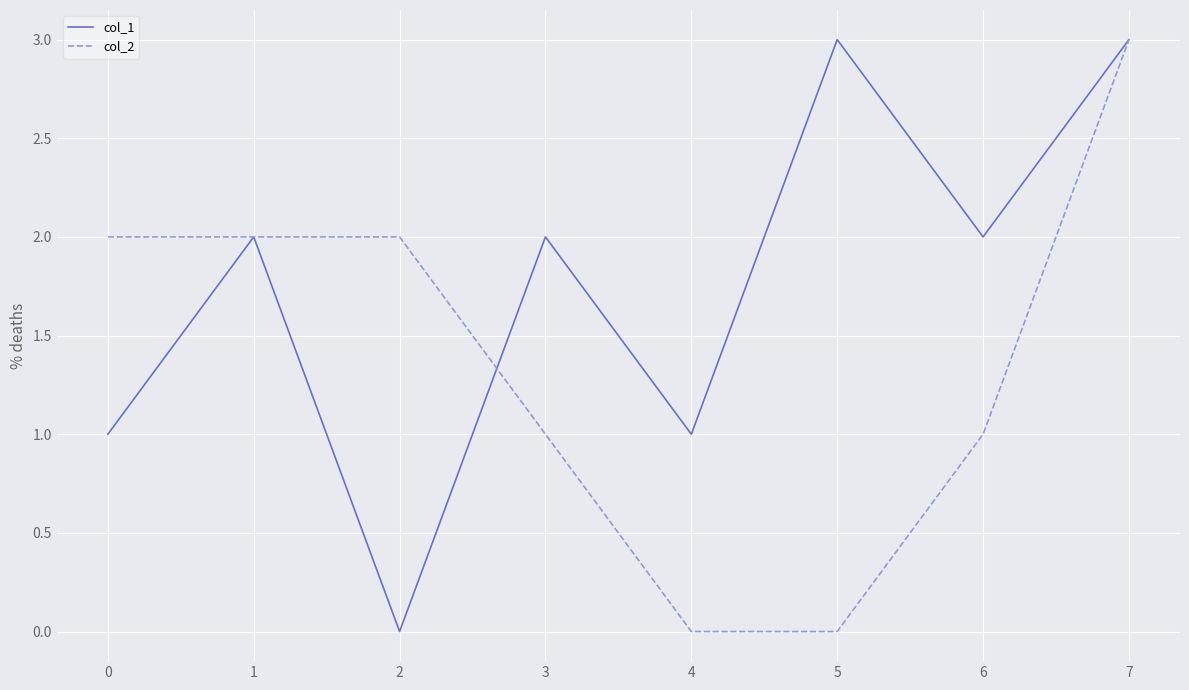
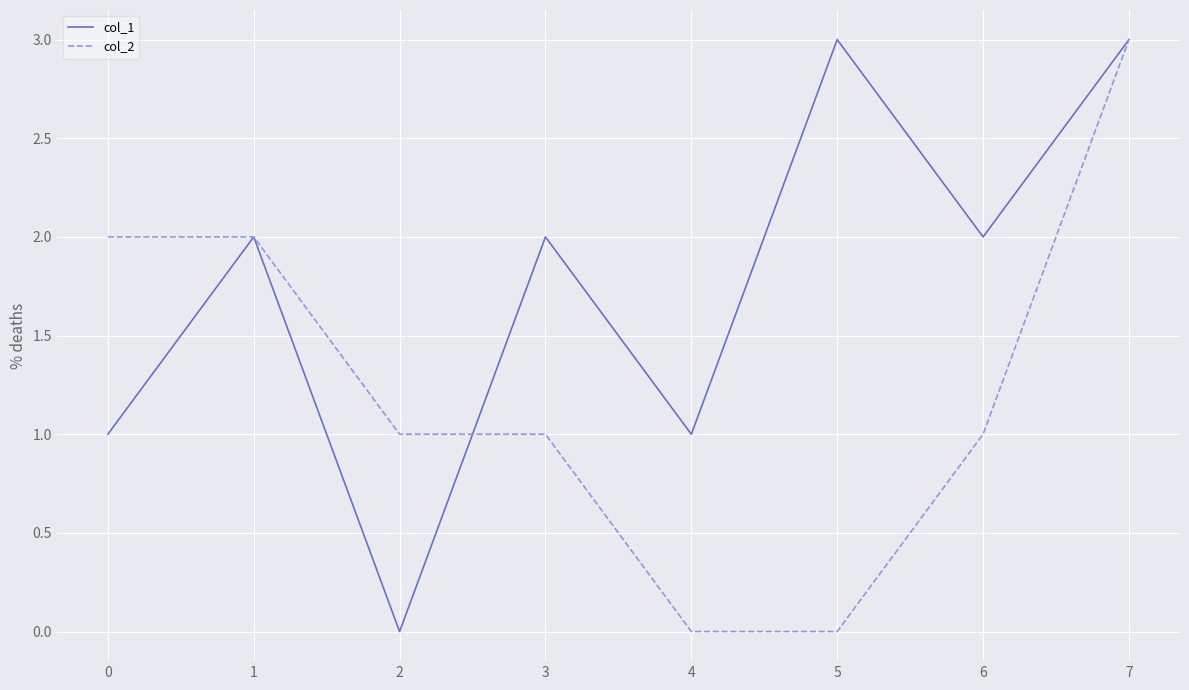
col_2, 2: 2 -> 1
